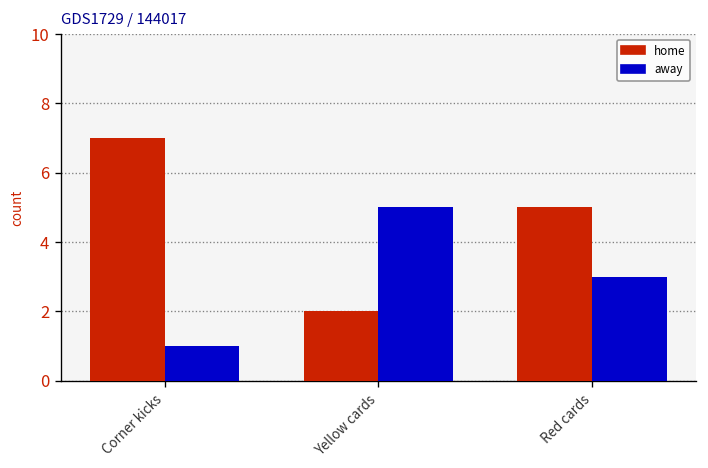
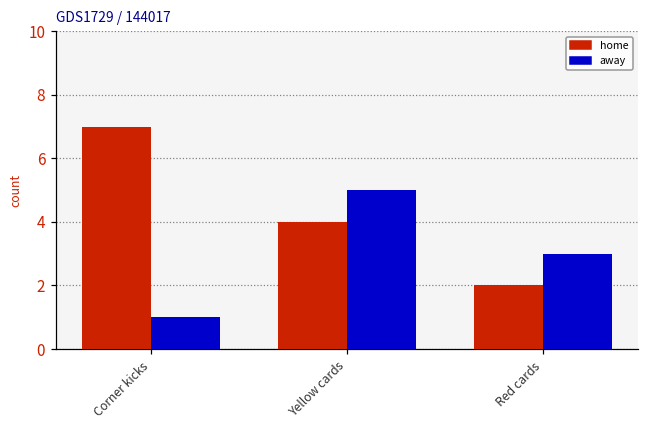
home, Yellow cards: 2 -> 4
home, Red cards: 5 -> 2
